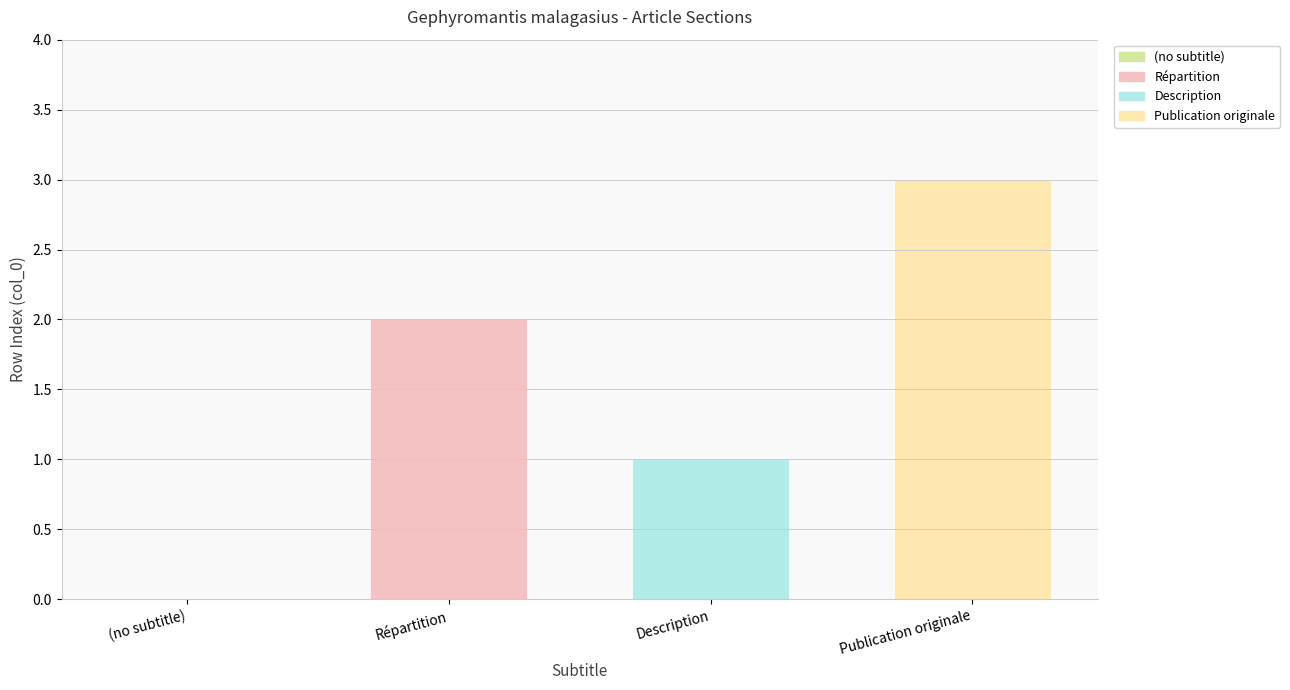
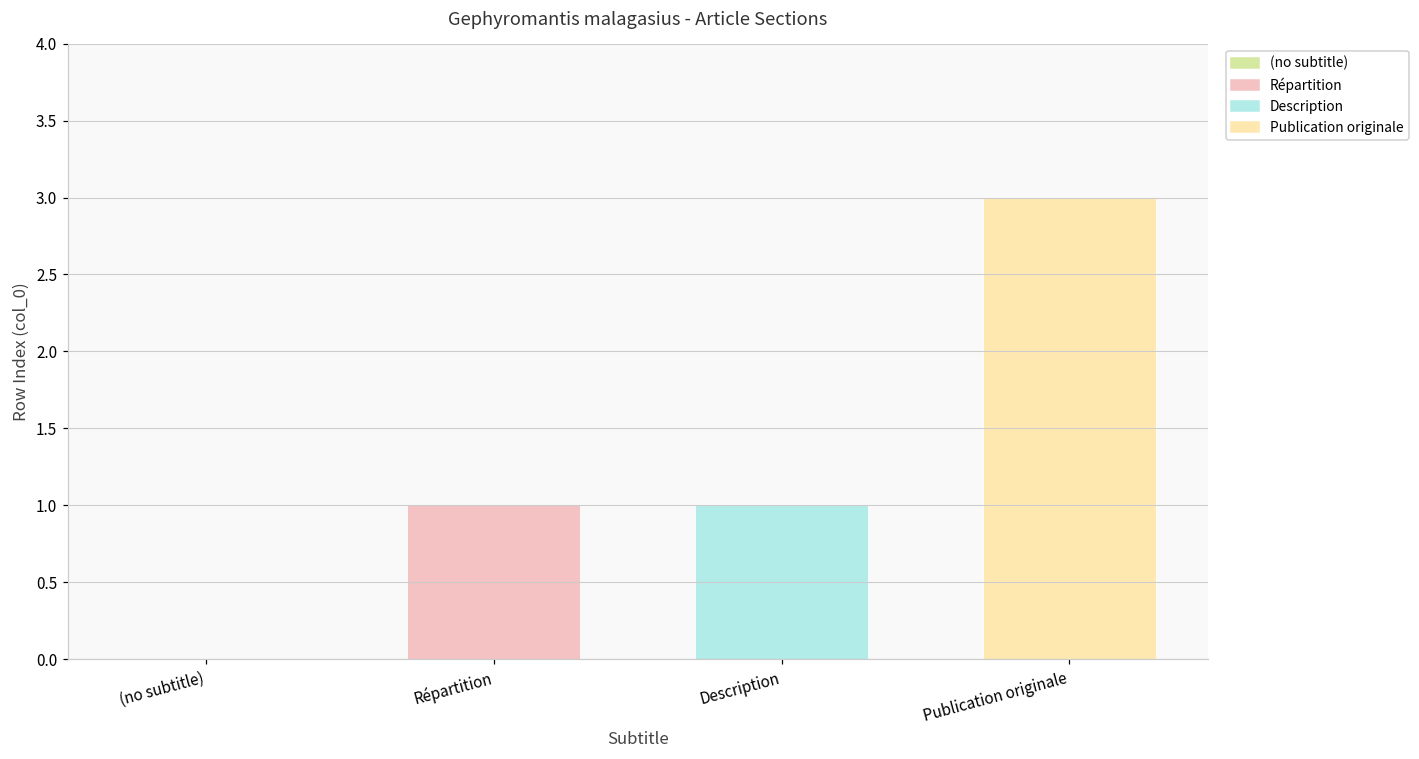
Répartition: 2 -> 1
